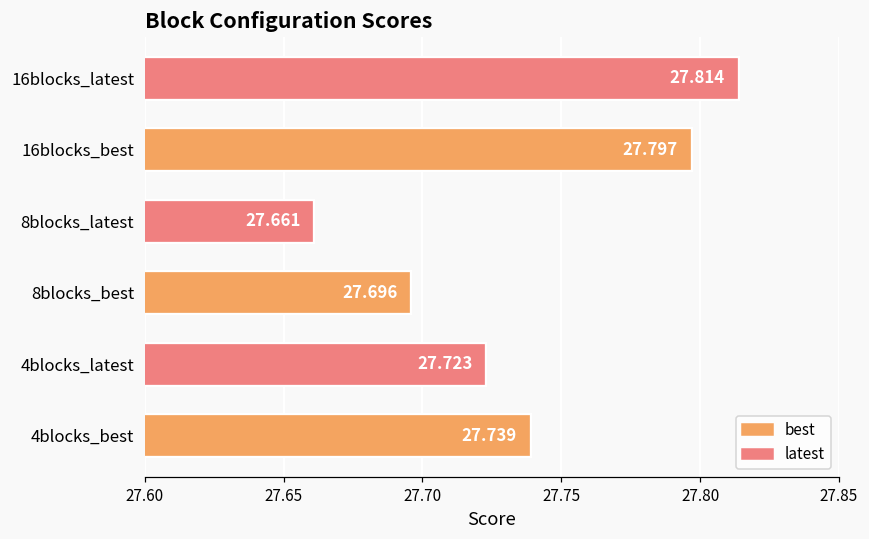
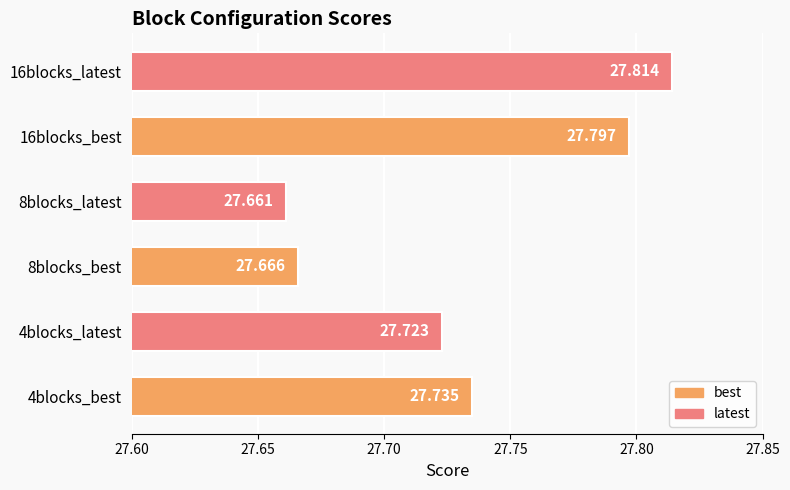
8blocks_best: 27.696 -> 27.666
4blocks_best: 27.739 -> 27.735
